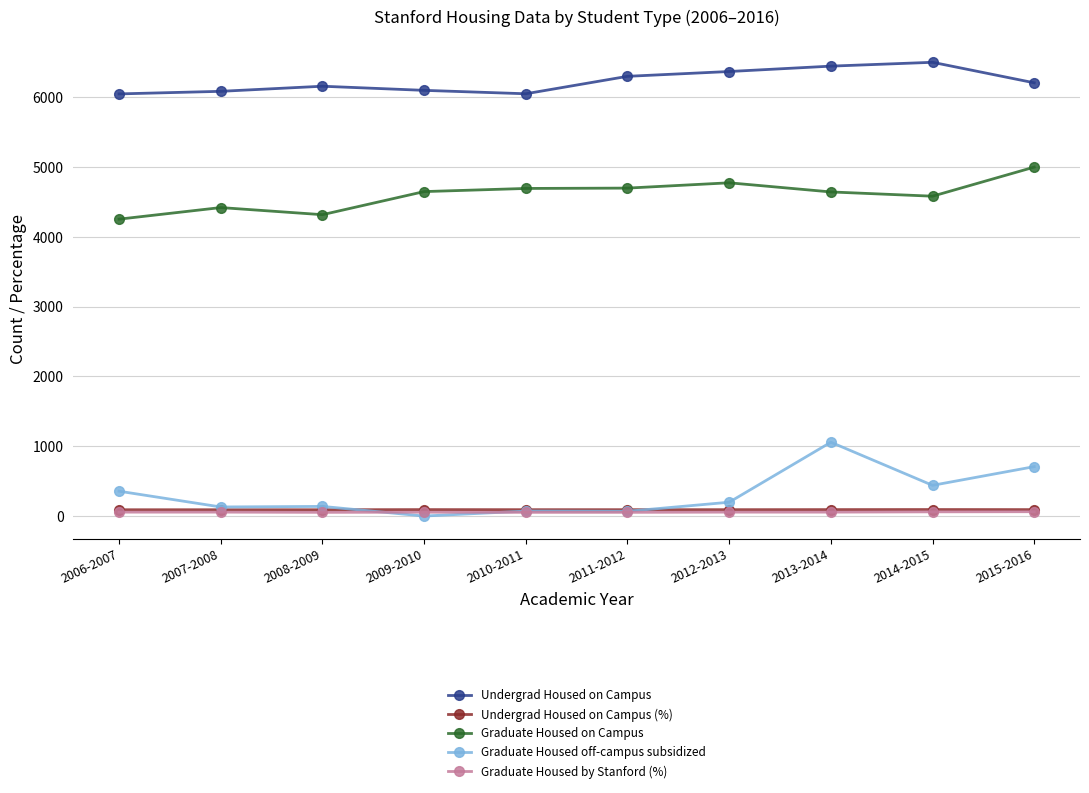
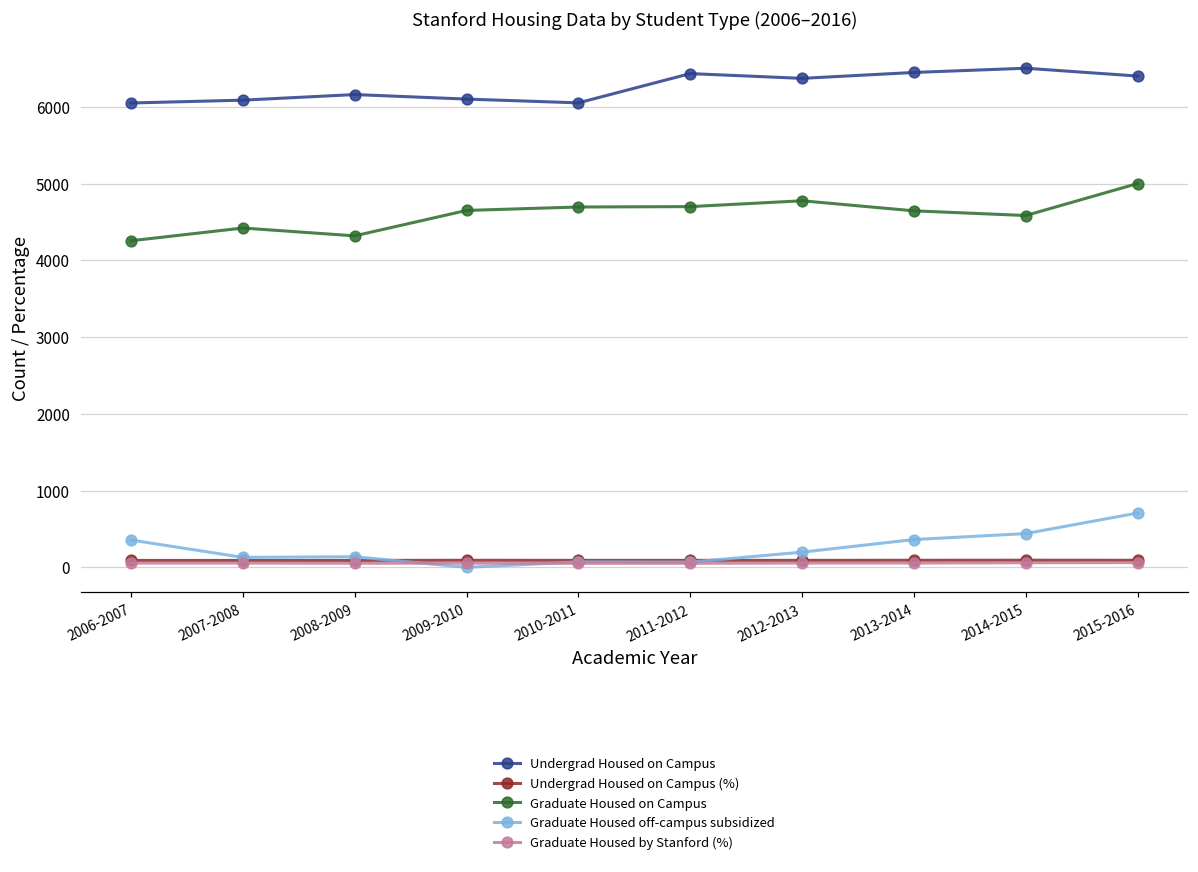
Undergrad Housed on Campus, 2011-2012: 6300 -> 6400
Graduate Housed off-campus subsidized, 2013-2014: 1100 -> 400
Undergrad Housed on Campus, 2015-2016: 6200 -> 6400
